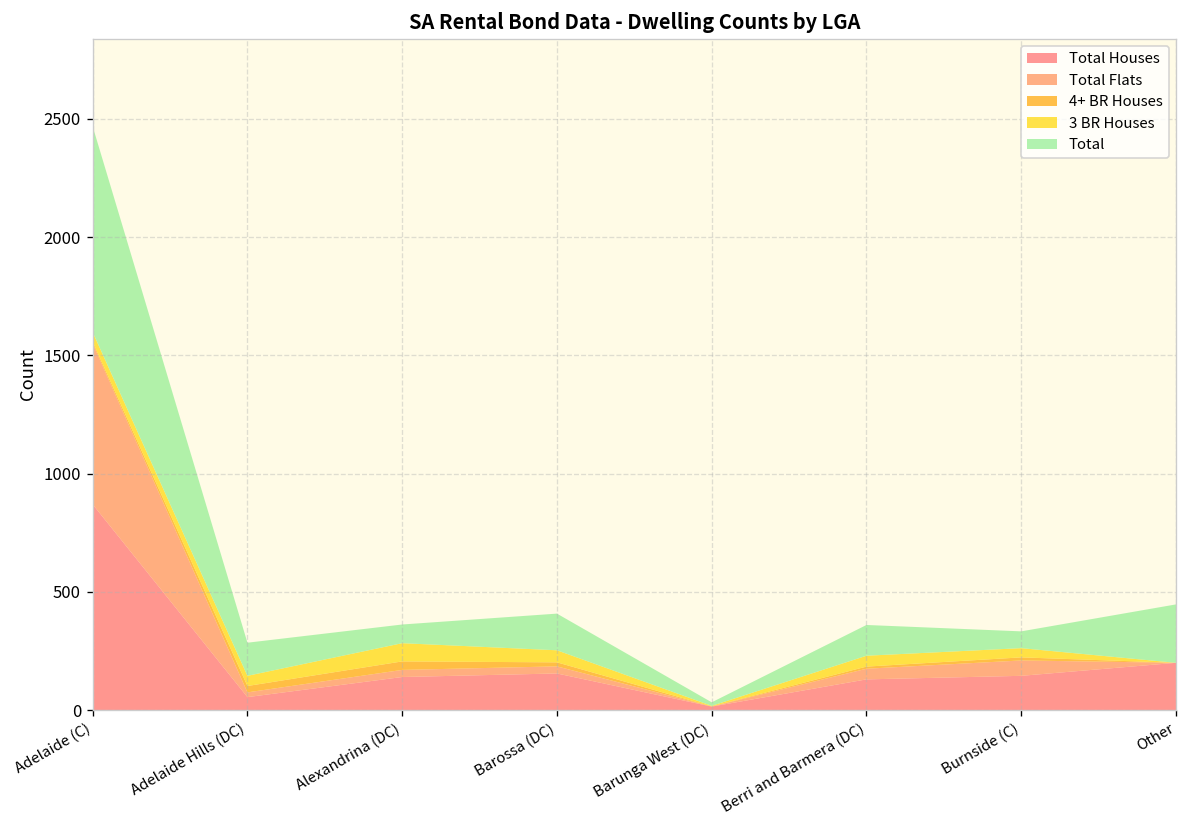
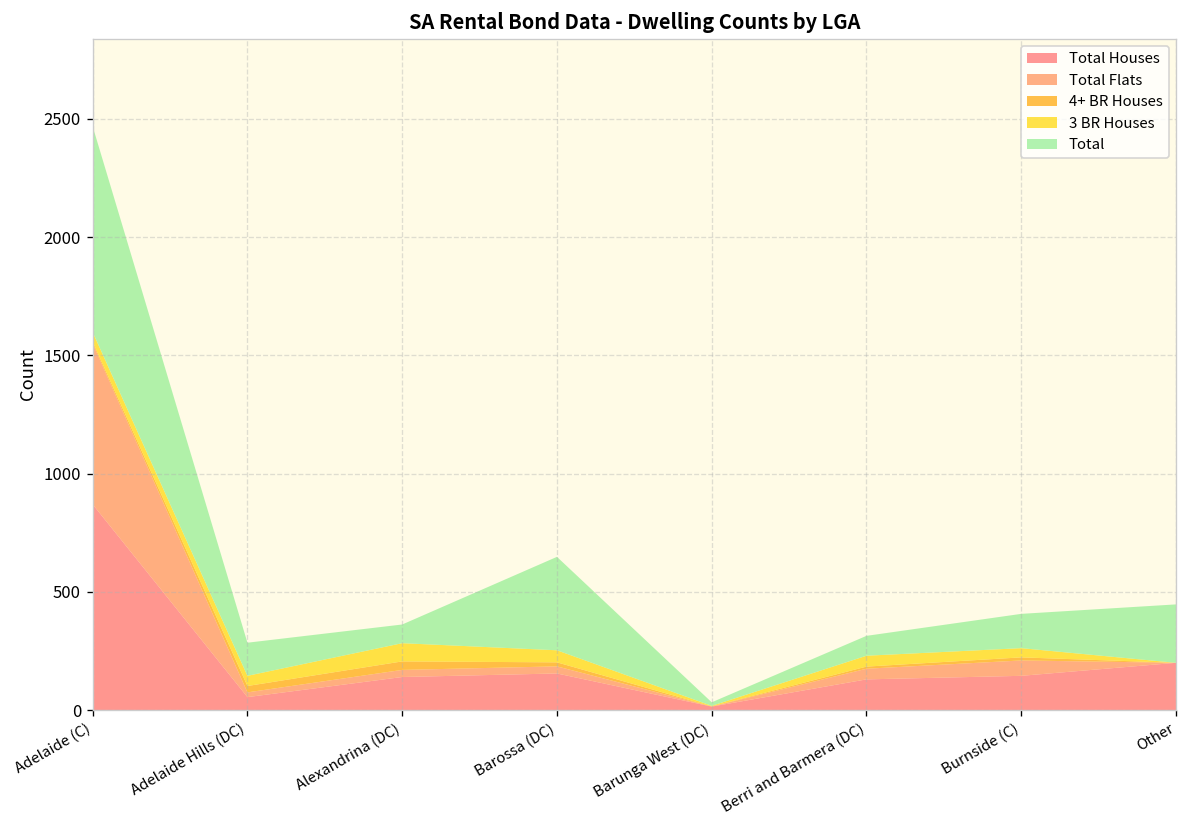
Total, Barossa (DC): 160 -> 400
Total, Berri and Barmera (DC): 130 -> 80
Total, Burnside (C): 70 -> 150
